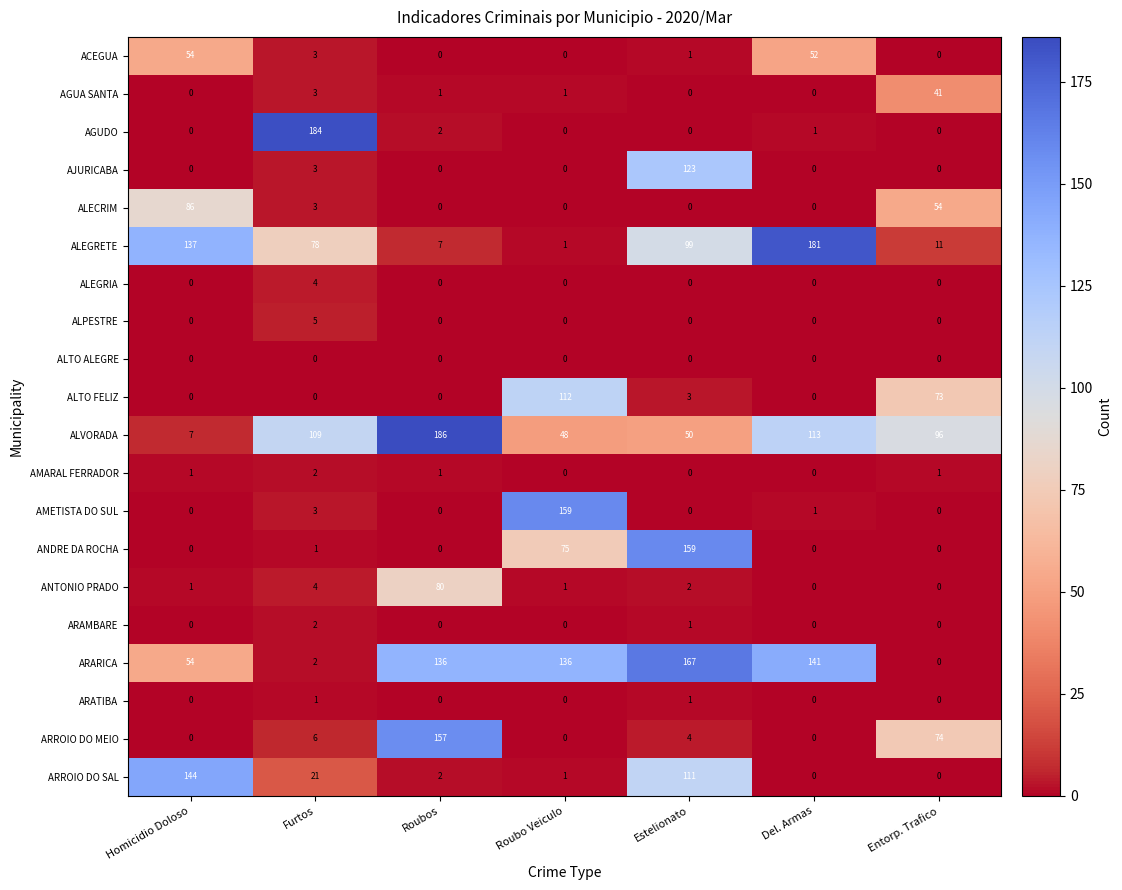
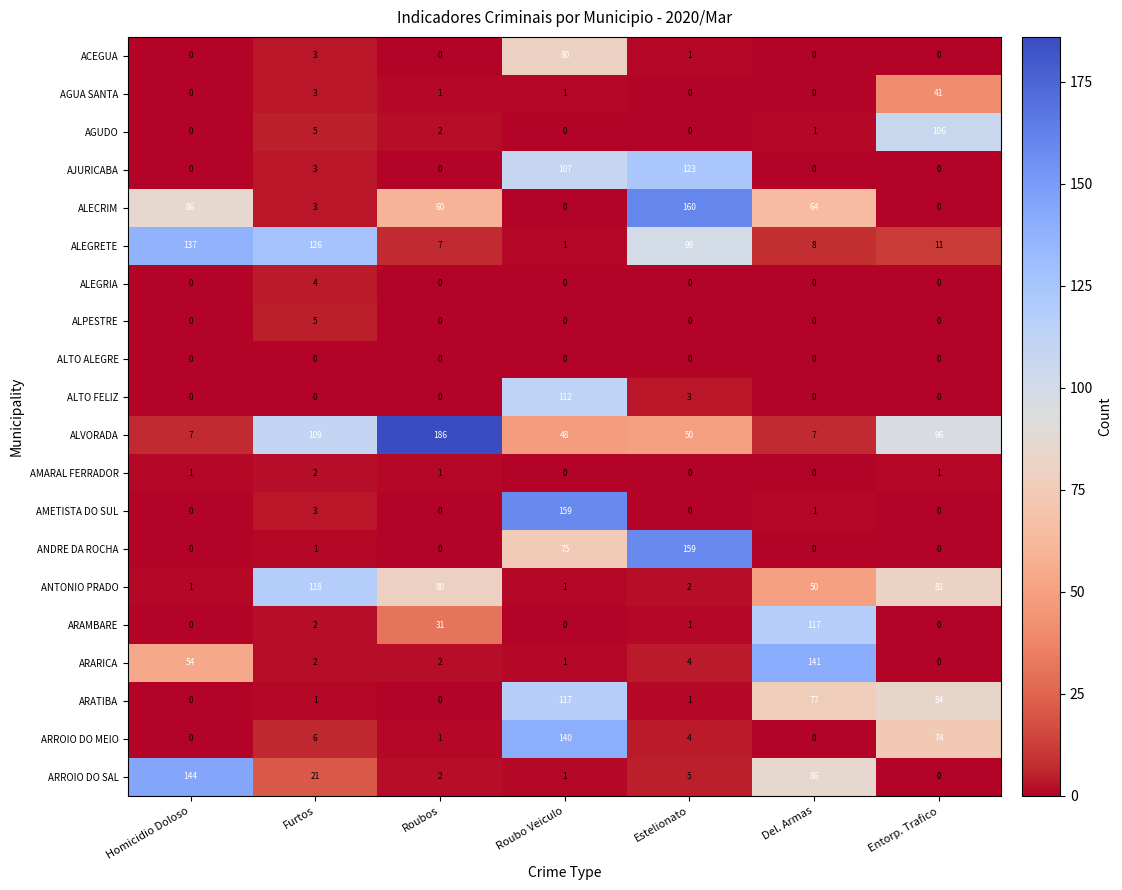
ACEGUA, Homicidio Doloso: 54 -> 0
ACEGUA, Roubo Veiculo: 0 -> 80
ACEGUA, Del. Armas: 52 -> 0
AGUDO, Furtos: 184 -> 5
AGUDO, Entorp. Trafico: 0 -> 106
AJURICABA, Roubo Veiculo: 0 -> 107
ALECRIM, Roubos: 0 -> 60
ALECRIM, Estelionato: 0 -> 160
ALECRIM, Del. Armas: 0 -> 64
ALECRIM, Entorp. Trafico: 54 -> 0
ALEGRETE, Furtos: 78 -> 126
ALEGRETE, Del. Armas: 181 -> 8
ALTO FELIZ, Entorp. Trafico: 73 -> 0
ALVORADA, Del. Armas: 113 -> 7
ANTONIO PRADO, Furtos: 4 -> 118
ANTONIO PRADO, Del. Armas: 0 -> 50
ANTONIO PRADO, Entorp. Trafico: 0 -> 81
ARAMBARE, Roubos: 0 -> 31
ARAMBARE, Del. Armas: 0 -> 117
ARARICA, Roubos: 136 -> 2
ARARICA, Roubo Veiculo: 136 -> 1
ARARICA, Estelionato: 167 -> 4
ARATIBA, Roubo Veiculo: 0 -> 117
ARATIBA, Del. Armas: 0 -> 77
ARATIBA, Entorp. Trafico: 0 -> 84
ARROIO DO MEIO, Roubos: 157 -> 1
ARROIO DO MEIO, Roubo Veiculo: 0 -> 140
ARROIO DO SAL, Estelionato: 111 -> 5
ARROIO DO SAL, Del. Armas: 0 -> 86
